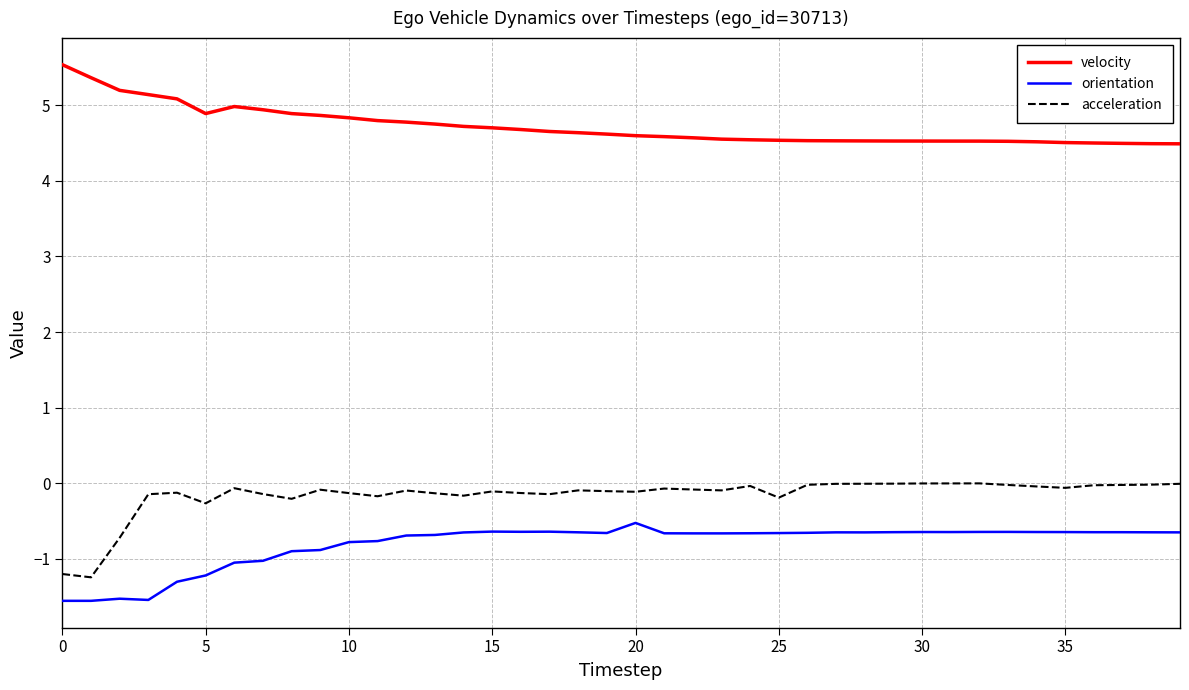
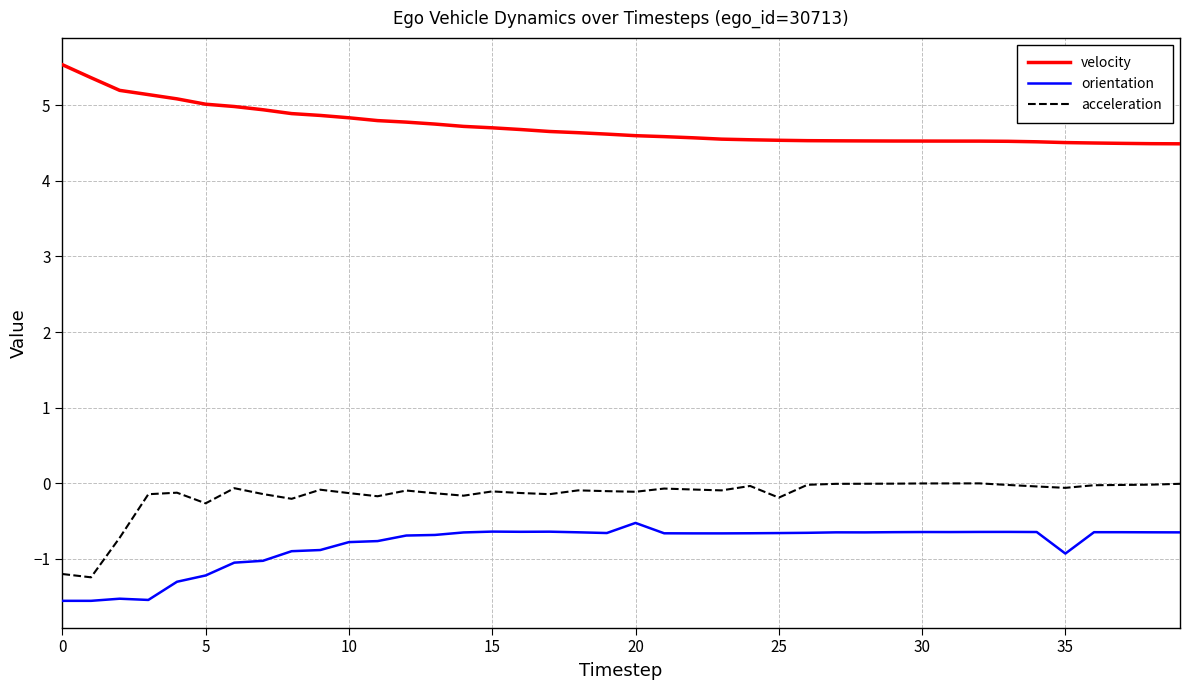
velocity, 5: 4.9 -> 5.0
orientation, 35: -0.6 -> -0.9
